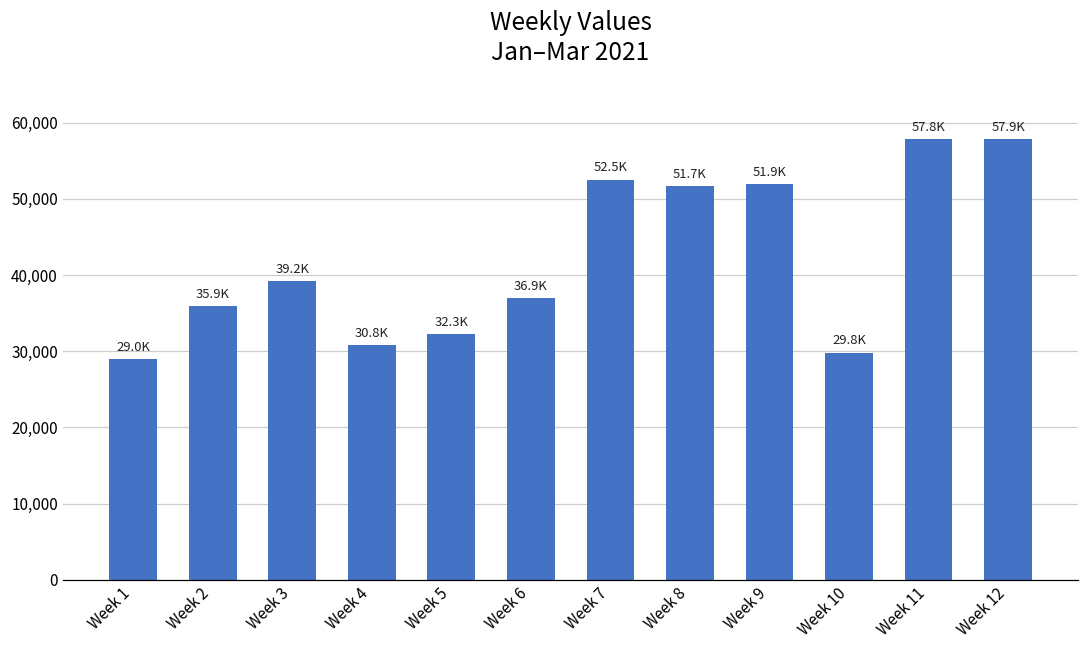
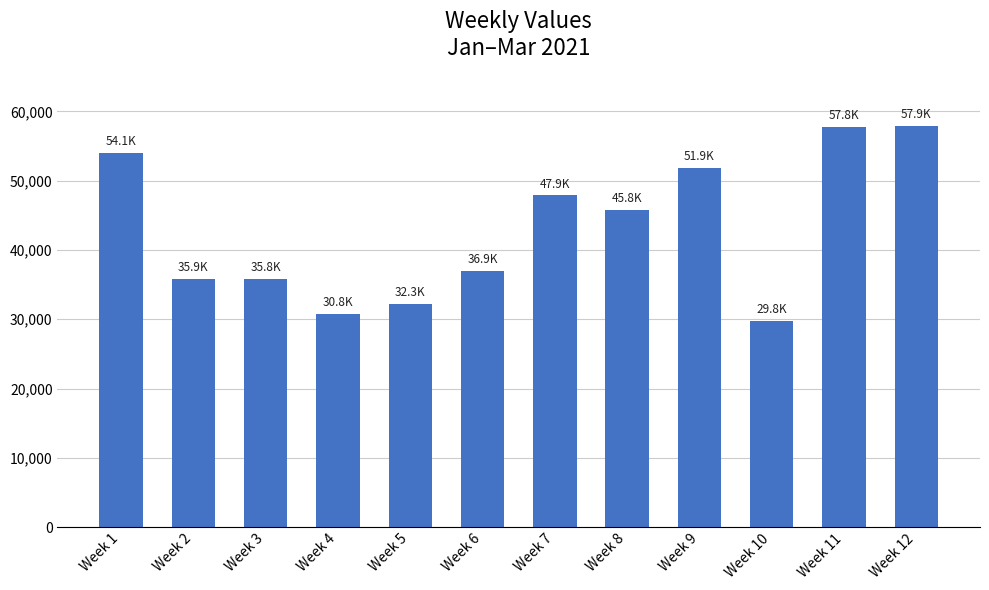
Week 1: 29.0K -> 54.1K
Week 3: 39.2K -> 35.8K
Week 7: 52.5K -> 47.9K
Week 8: 51.7K -> 45.8K
